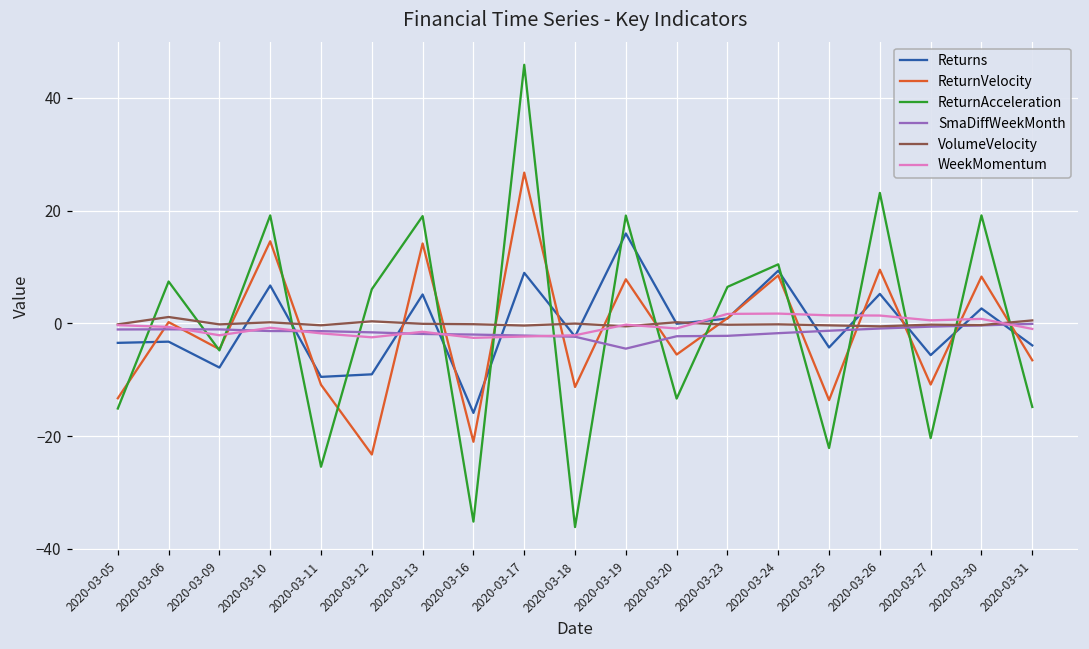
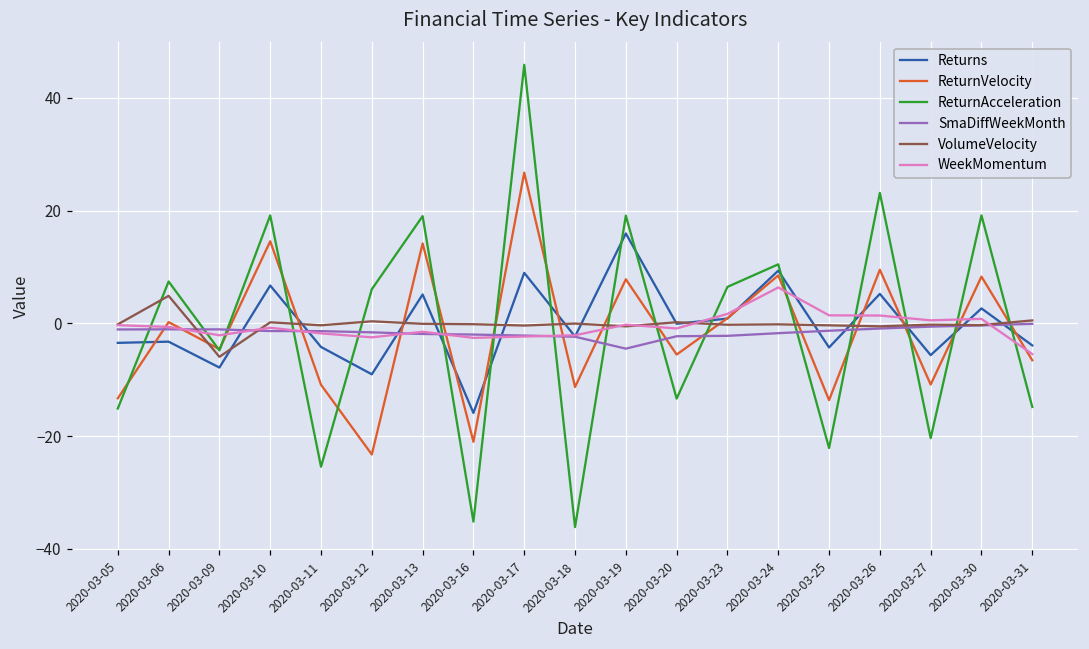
VolumeVelocity, 2020-03-06: 1 -> 5
VolumeVelocity, 2020-03-09: 0 -> -6
Returns, 2020-03-11: -9 -> -4
WeekMomentum, 2020-03-24: 2 -> 6
WeekMomentum, 2020-03-31: -1 -> -5
